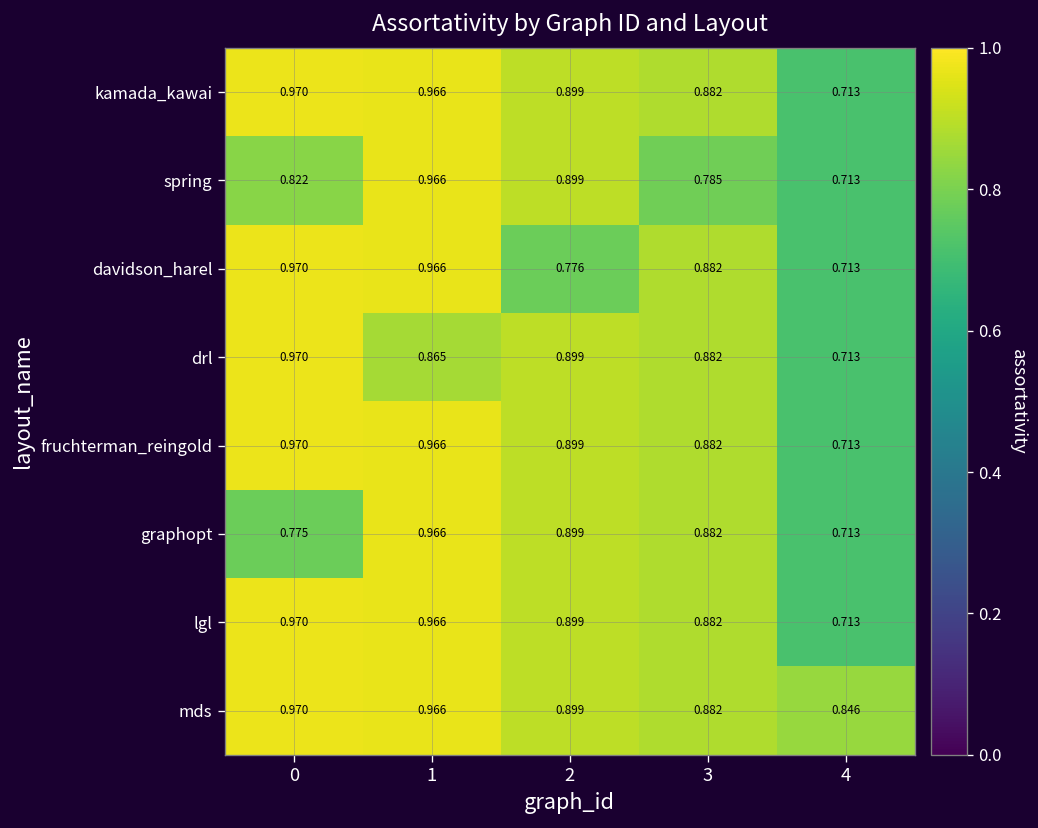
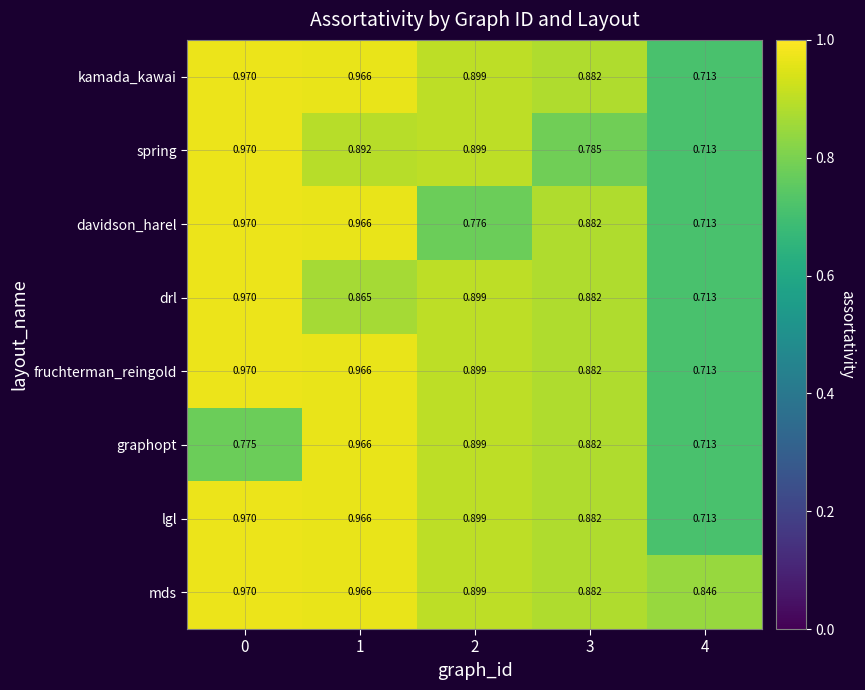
spring, 0: 0.822 -> 0.970
spring, 1: 0.966 -> 0.892
